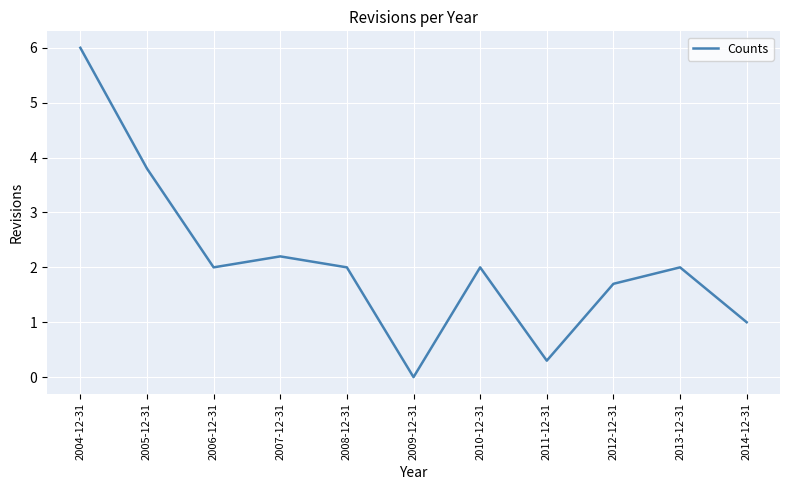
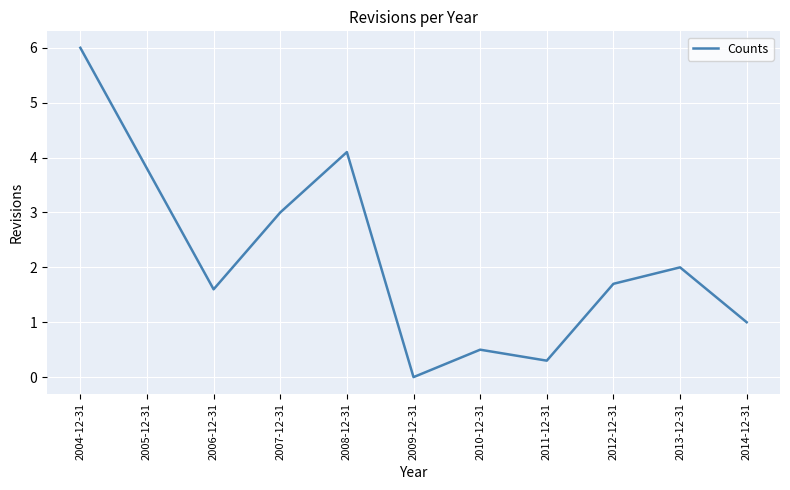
2006-12-31: 2.0 -> 1.6
2007-12-31: 2.2 -> 3.0
2008-12-31: 2.0 -> 4.1
2010-12-31: 2.0 -> 0.5
